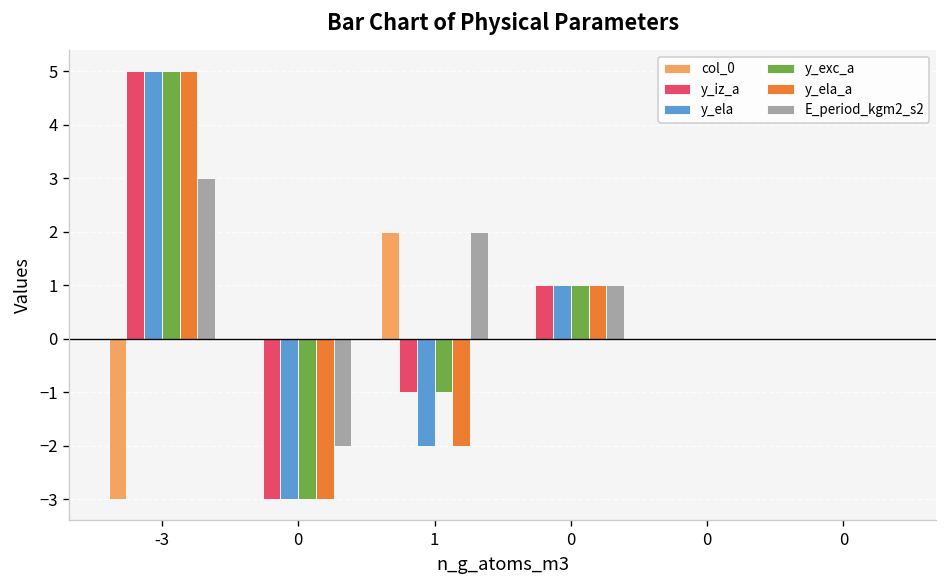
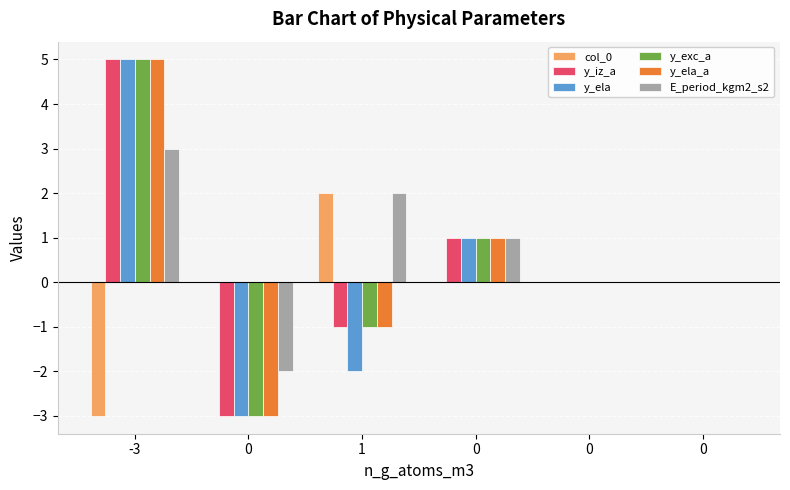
y_ela_a, 1: -2 -> -1
